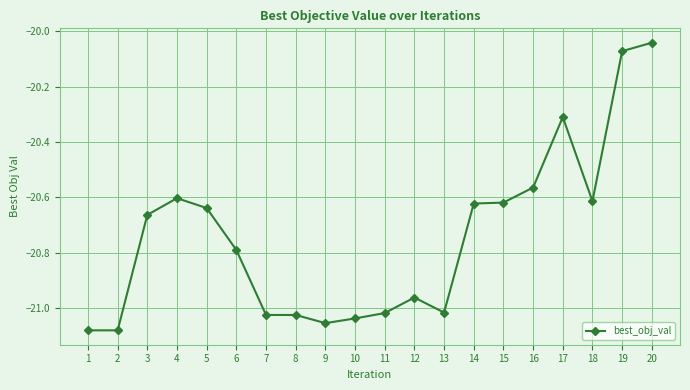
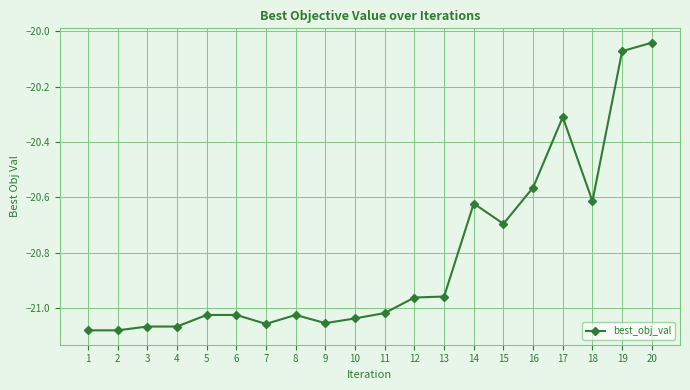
3: -20.66 -> -21.07
4: -20.60 -> -21.07
5: -20.64 -> -21.02
6: -20.79 -> -21.02
7: -21.02 -> -21.06
13: -21.02 -> -20.96
15: -20.62 -> -20.69
